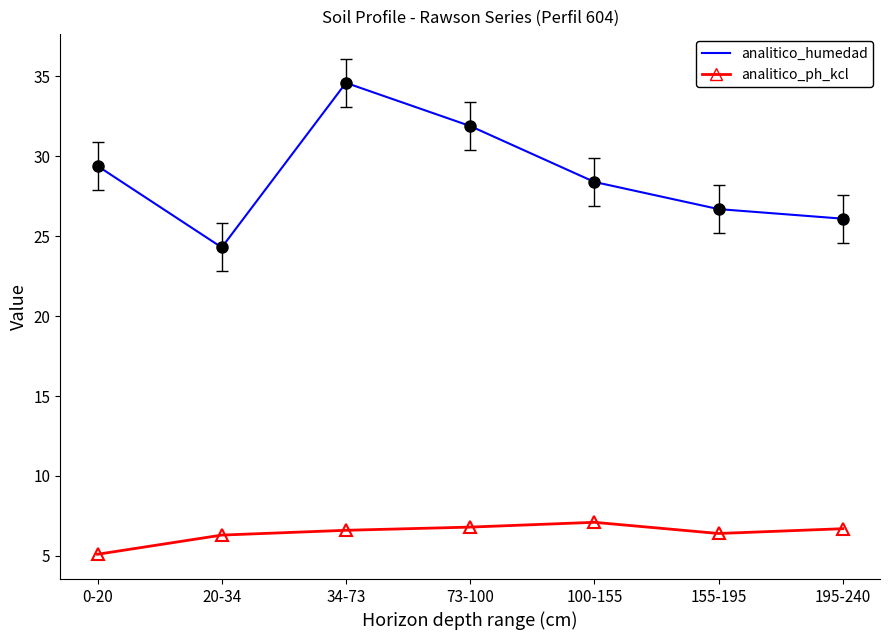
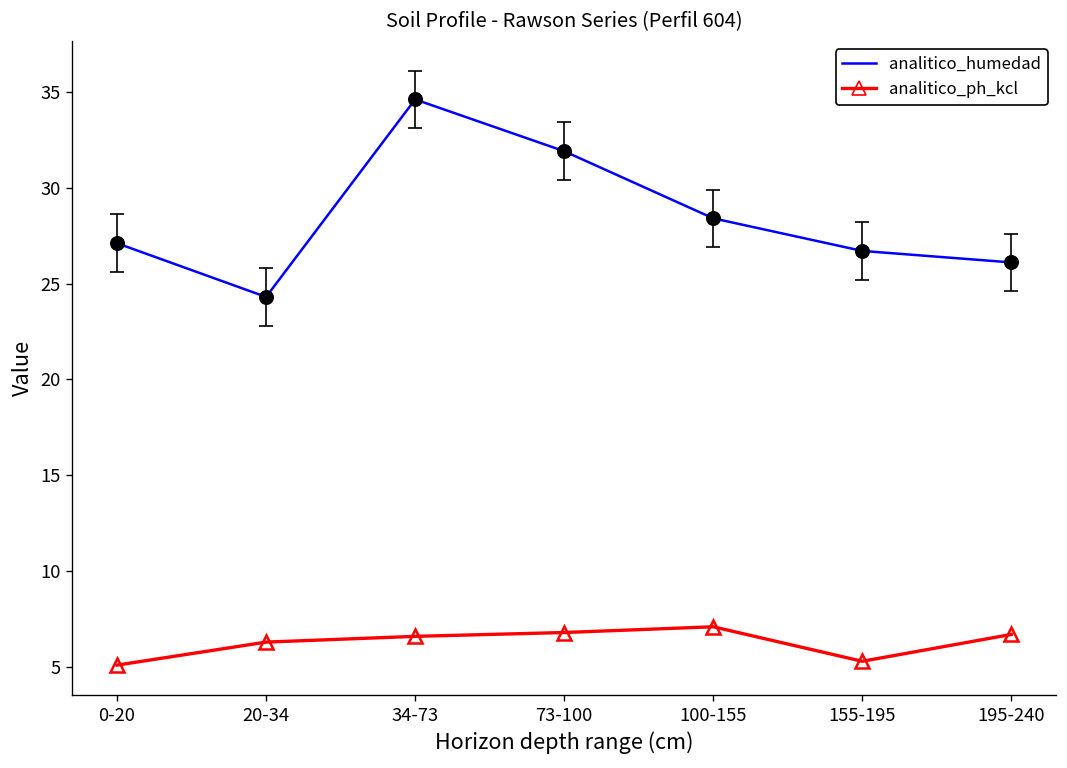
analitico_humedad, 0-20: 29.4 -> 27.1
analitico_ph_kcl, 155-195: 6.4 -> 5.3
